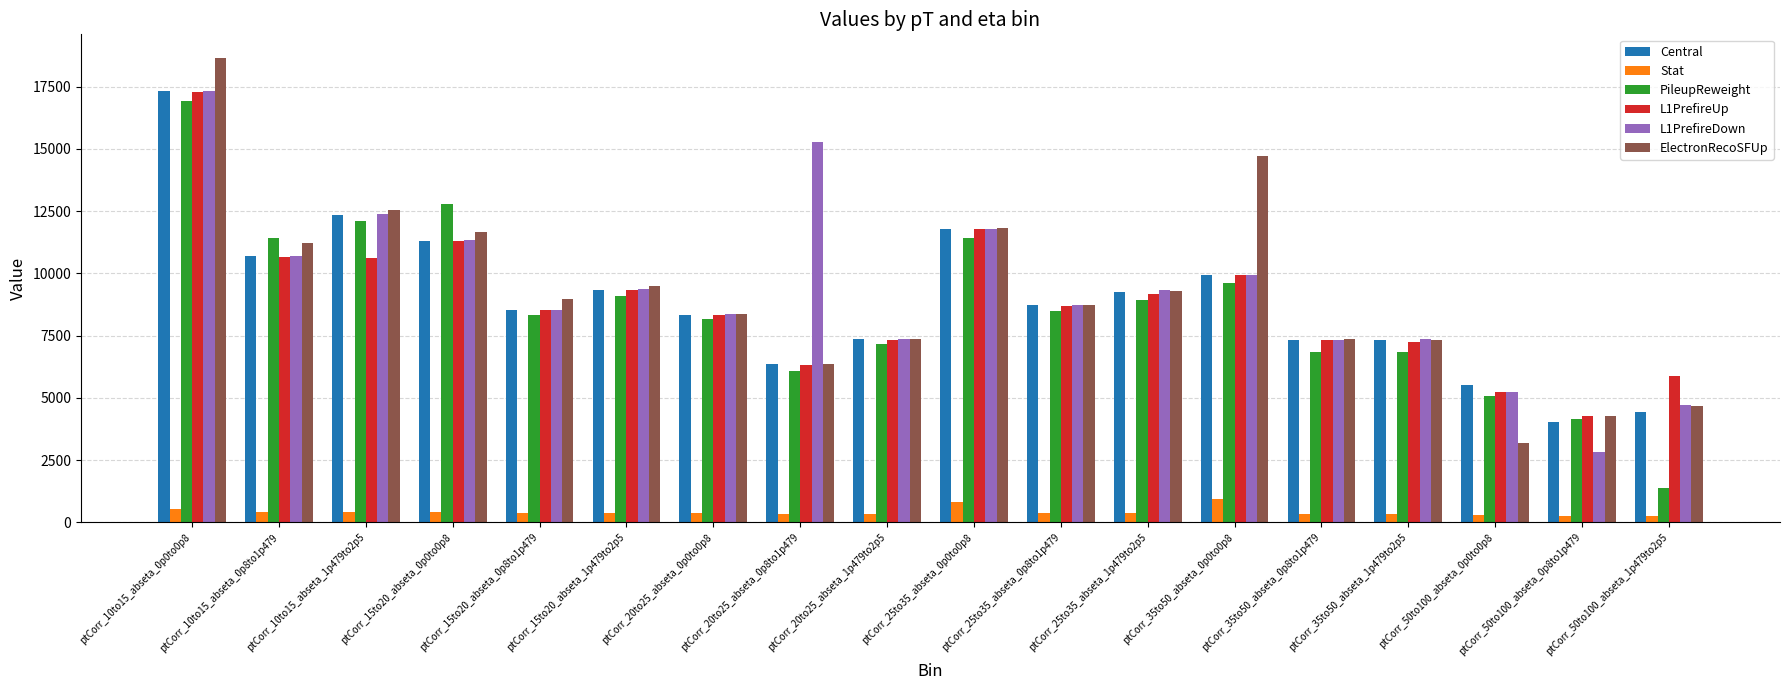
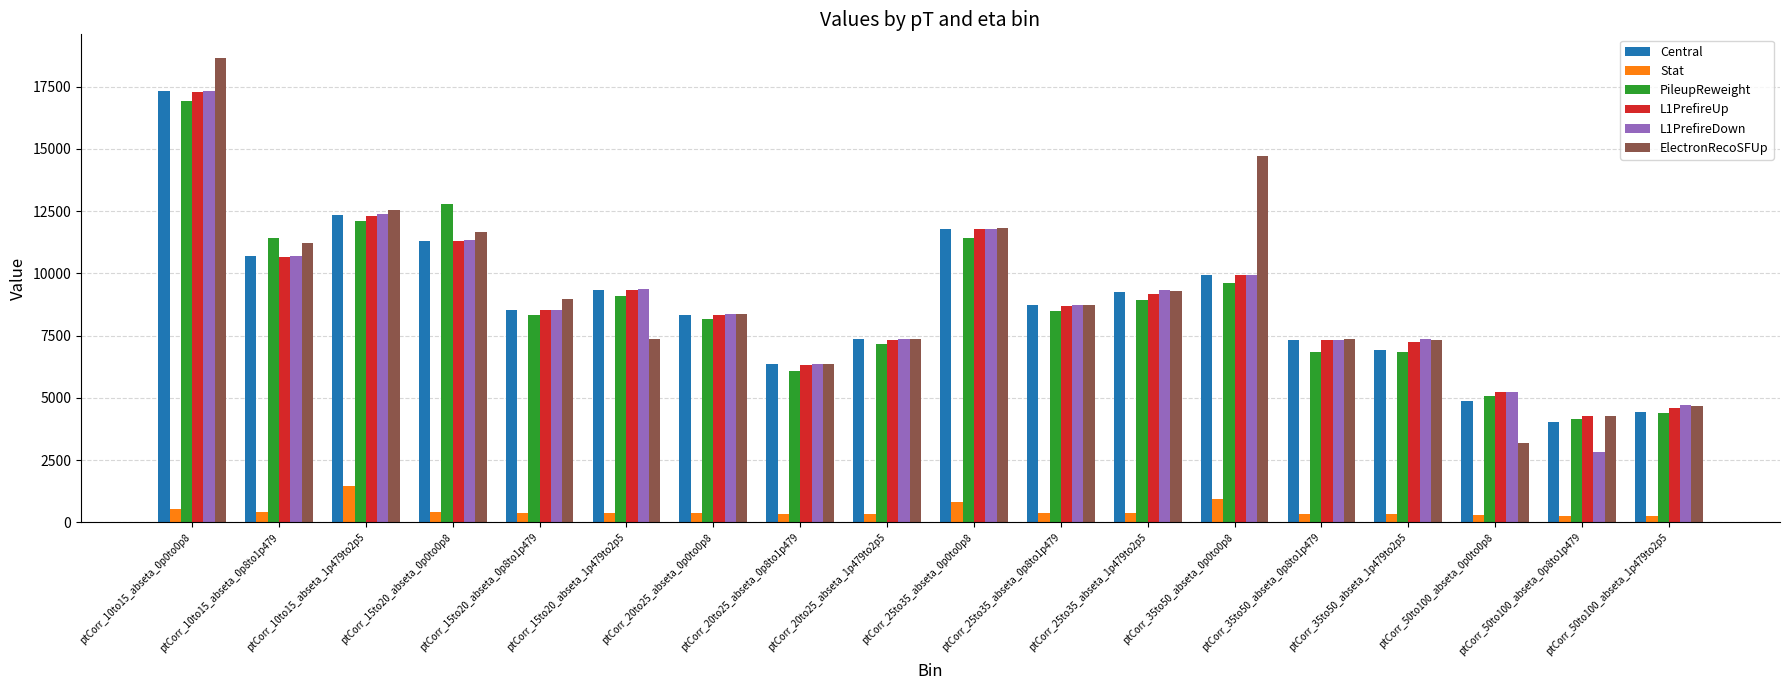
Stat, ptCorr_10to15_abseta_1p479to2p5: 400 -> 1500
L1PrefireUp, ptCorr_10to15_abseta_1p479to2p5: 10600 -> 12300
ElectronRecoSFUp, ptCorr_15to20_abseta_1p479to2p5: 9500 -> 7400
L1PrefireDown, ptCorr_20to25_abseta_0p8to1p479: 15300 -> 6400
Central, ptCorr_35to50_abseta_1p479to2p5: 7300 -> 6900
Central, ptCorr_50to100_abseta_0p0to0p8: 5500 -> 4900
PileupReweight, ptCorr_50to100_abseta_1p479to2p5: 1400 -> 4400
L1PrefireUp, ptCorr_50to100_abseta_1p479to2p5: 5900 -> 4600
